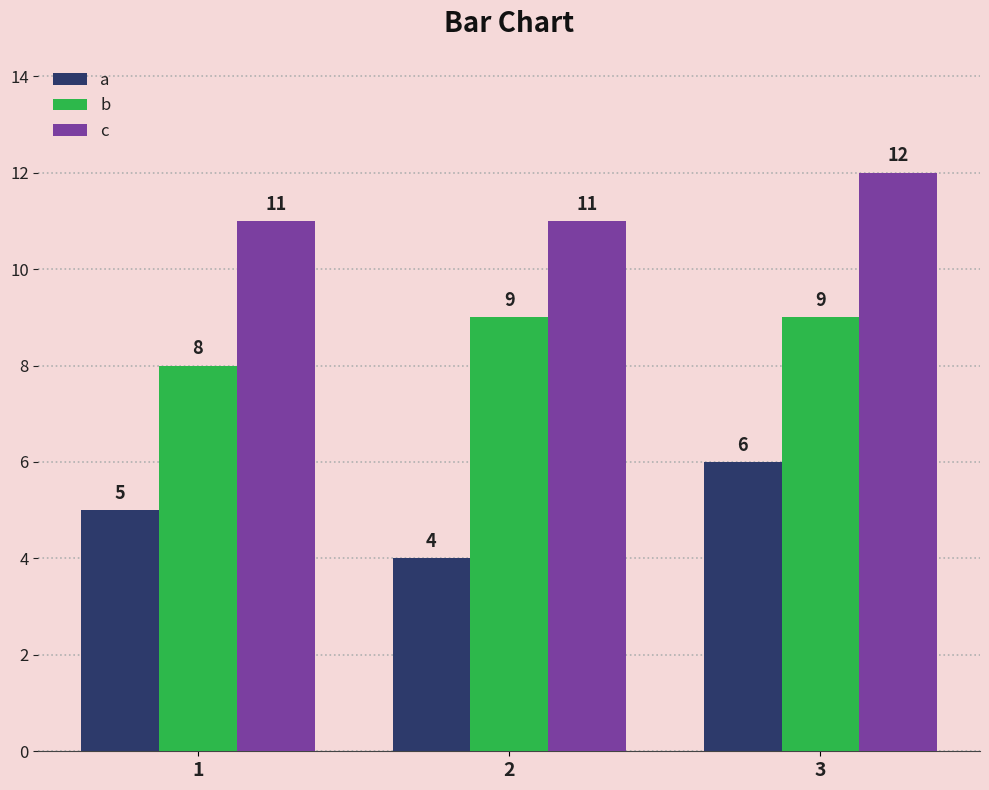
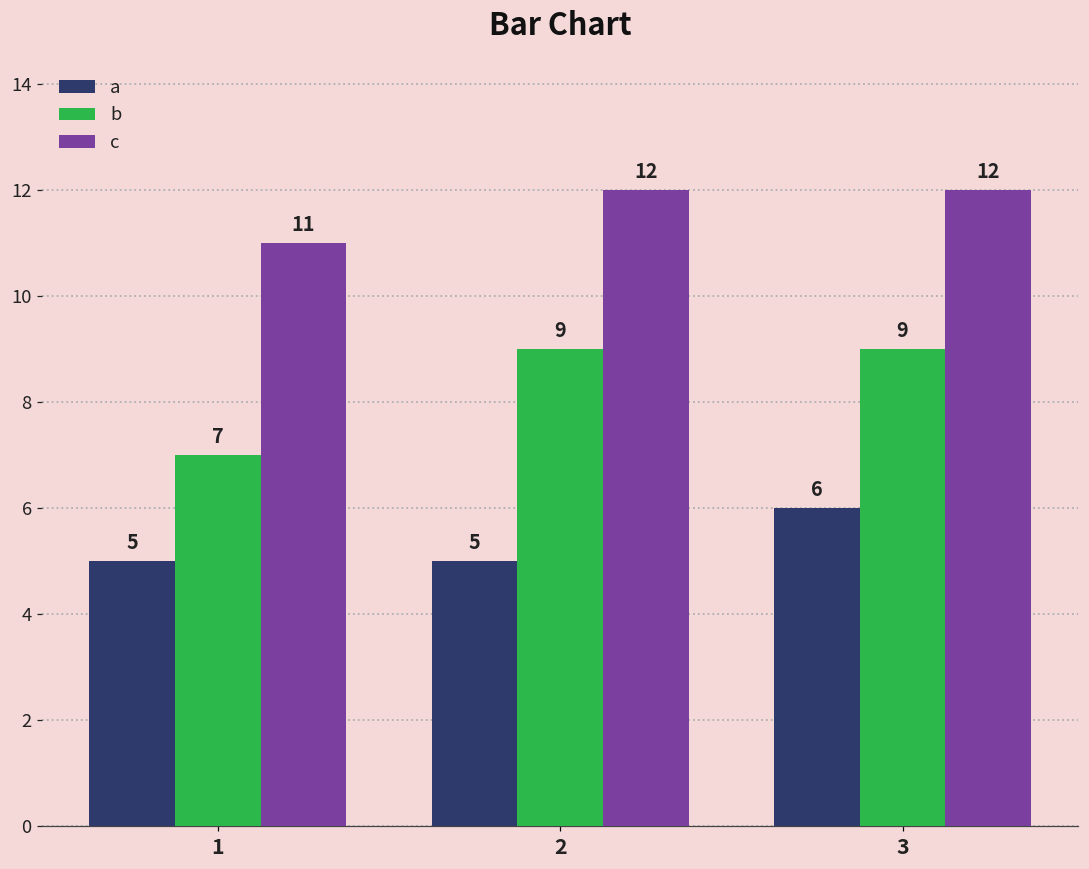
b, 1: 8 -> 7
a, 2: 4 -> 5
c, 2: 11 -> 12
